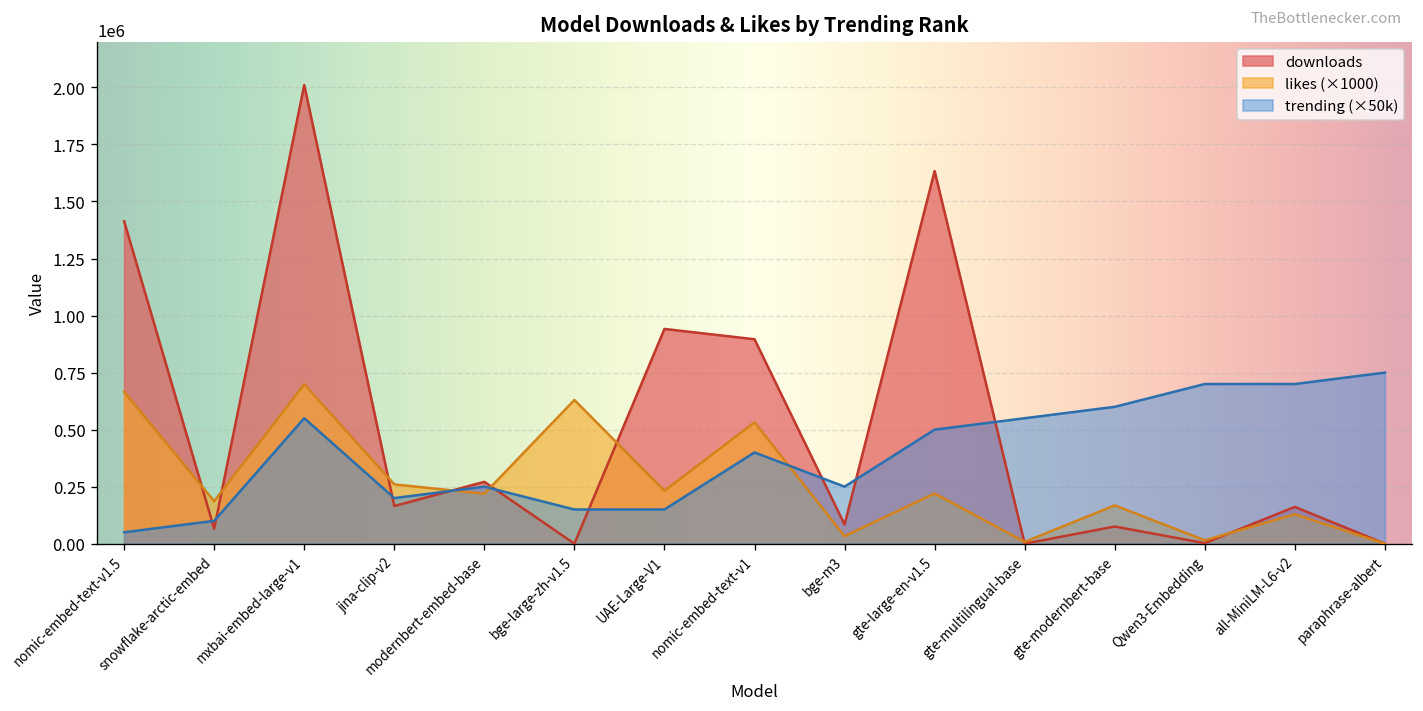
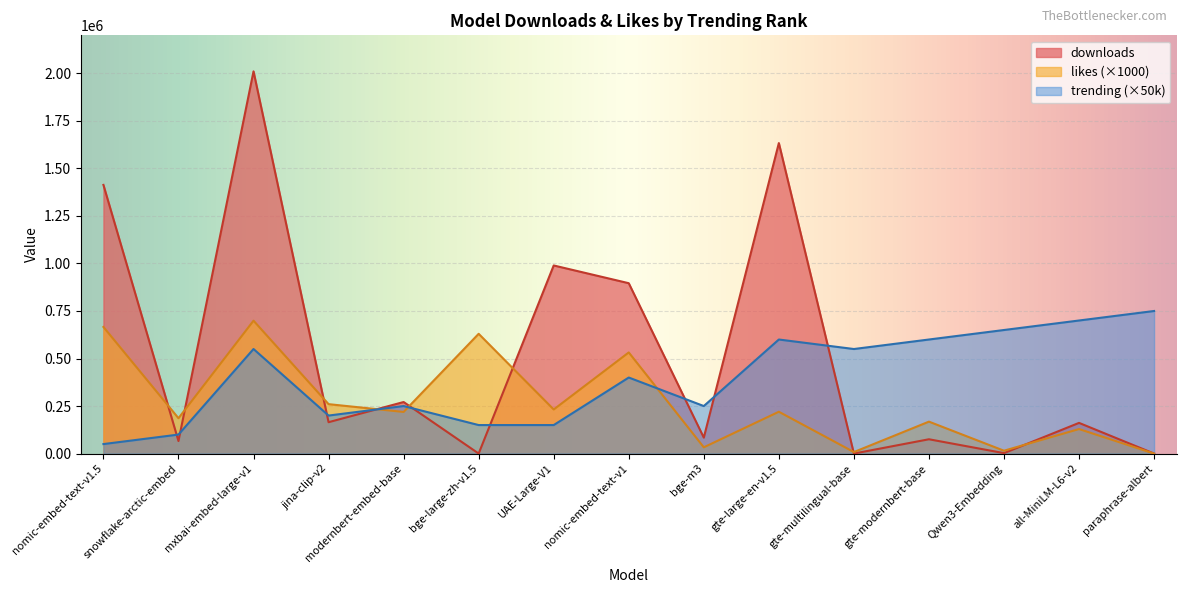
downloads, UAE-Large-V1: 940000 -> 990000
trending (×50k), gte-large-en-v1.5: 500000 -> 600000
trending (×50k), Qwen3-Embedding: 700000 -> 650000
